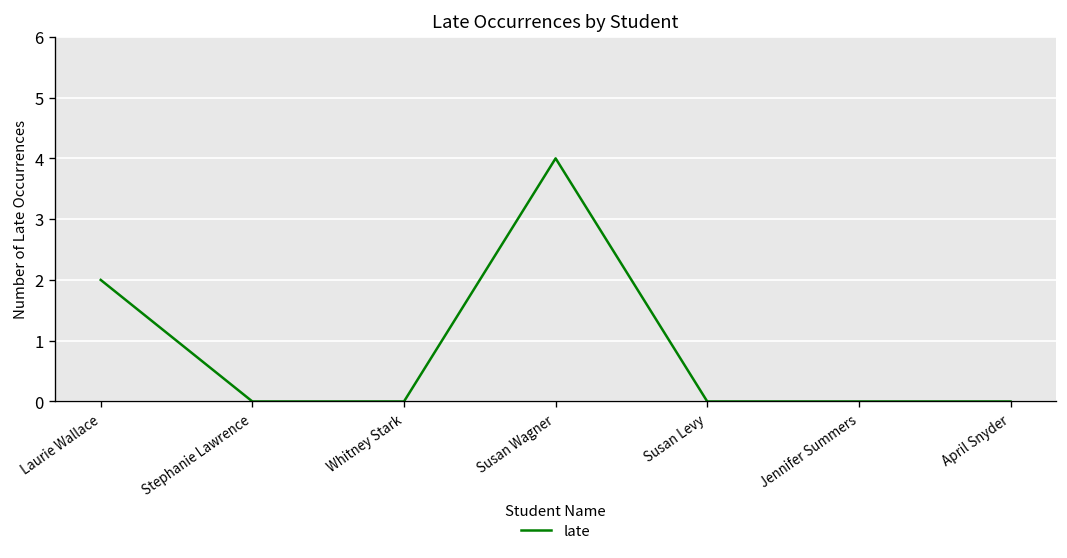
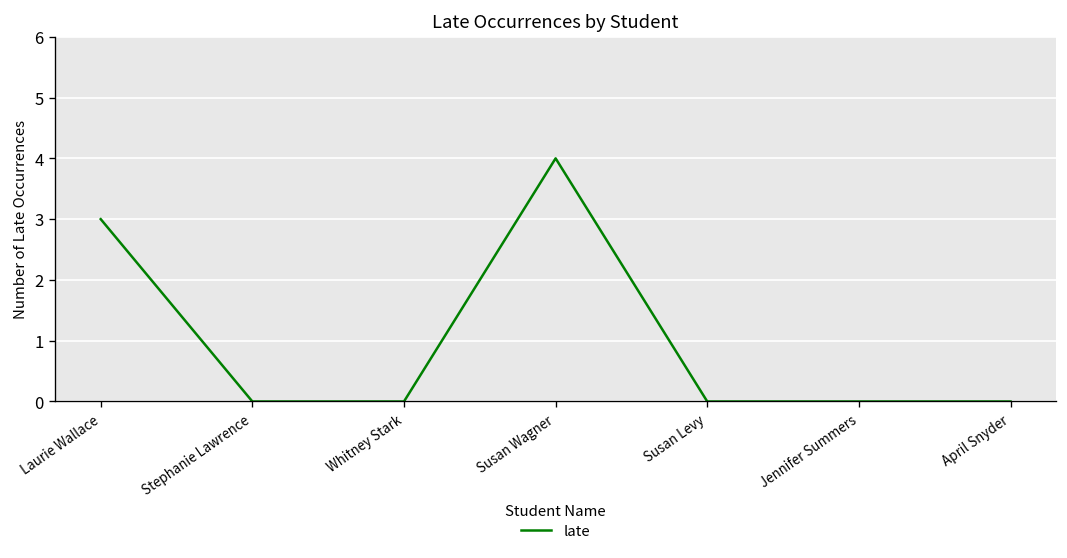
Laurie Wallace: 2 -> 3
